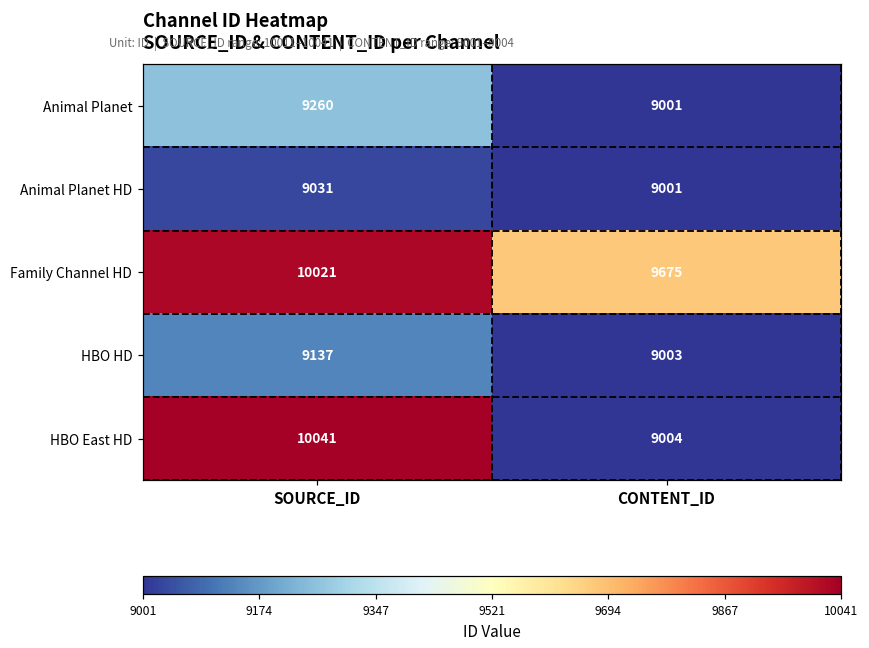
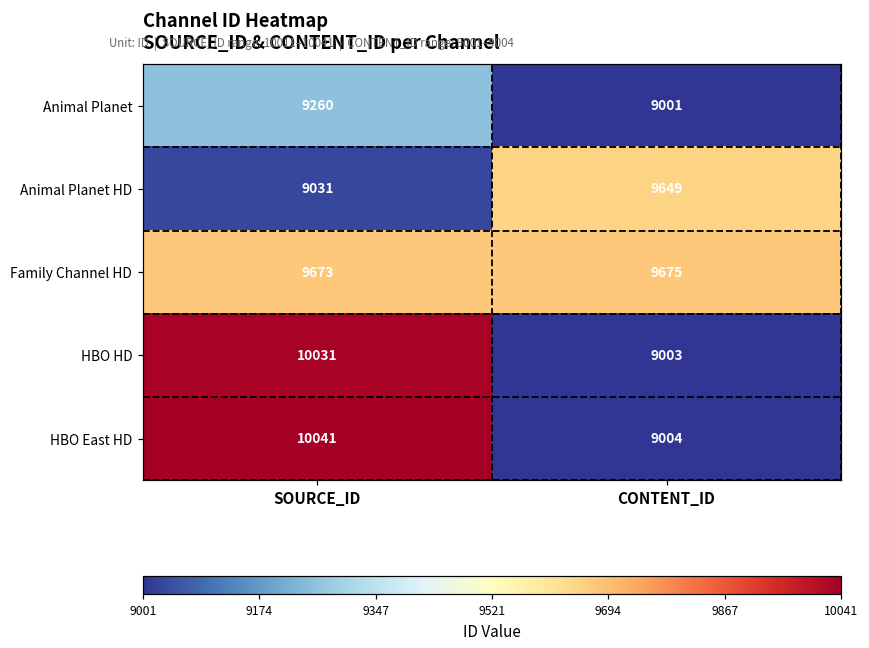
Animal Planet HD, CONTENT_ID: 9001 -> 9649
Family Channel HD, SOURCE_ID: 10021 -> 9673
HBO HD, SOURCE_ID: 9137 -> 10031
